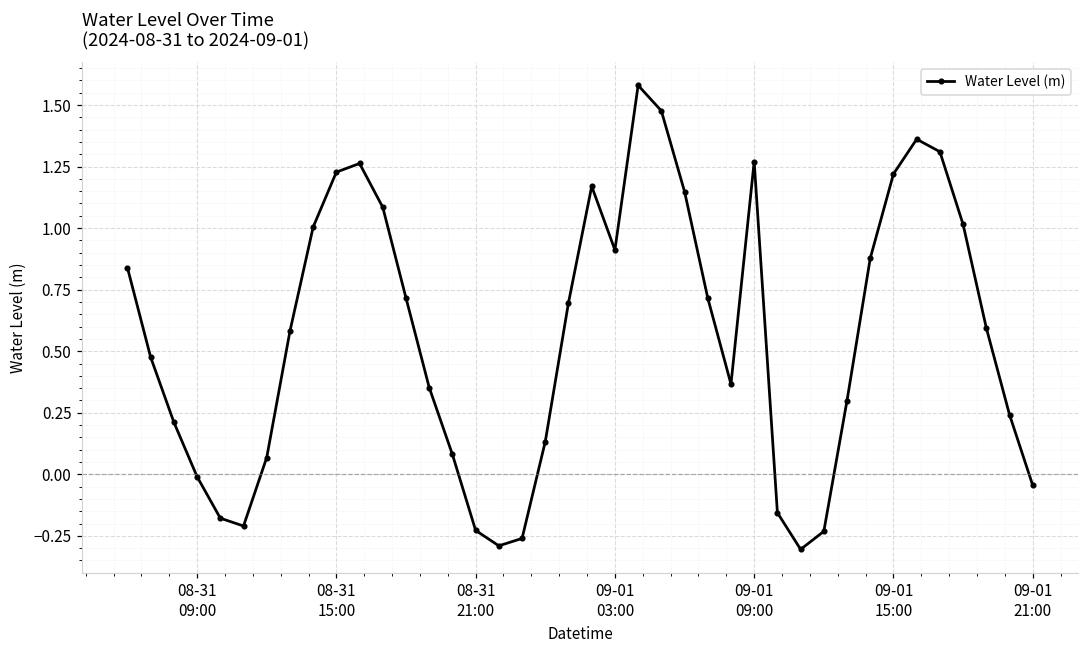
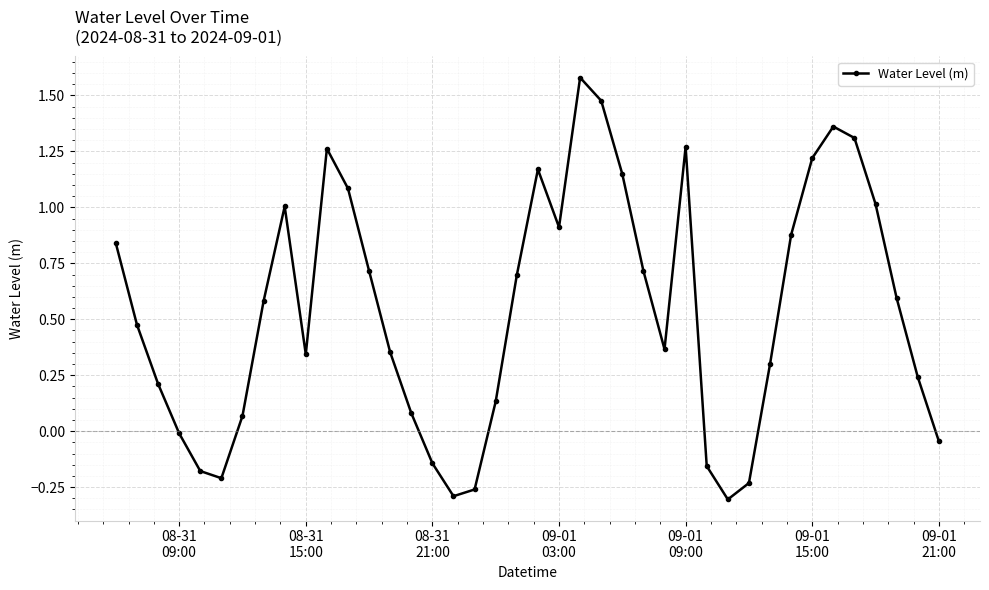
08-31 15:00: 1.23 -> 0.34
08-31 21:00: -0.23 -> -0.14
